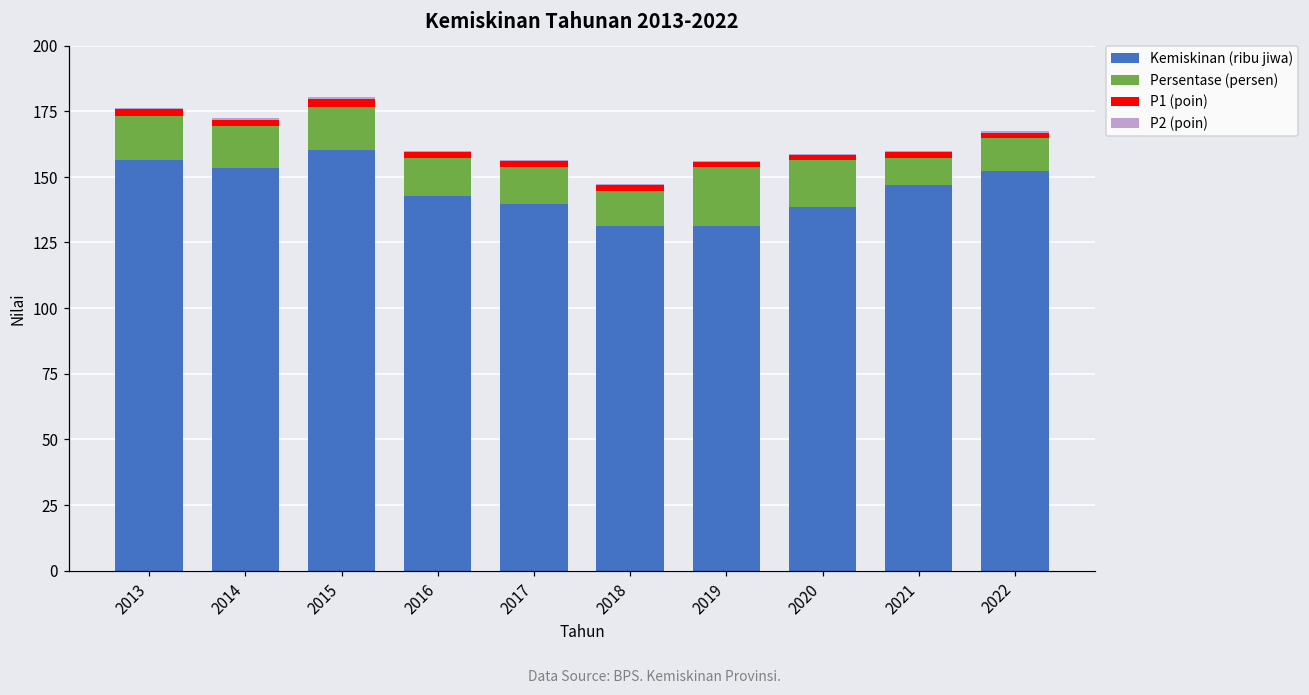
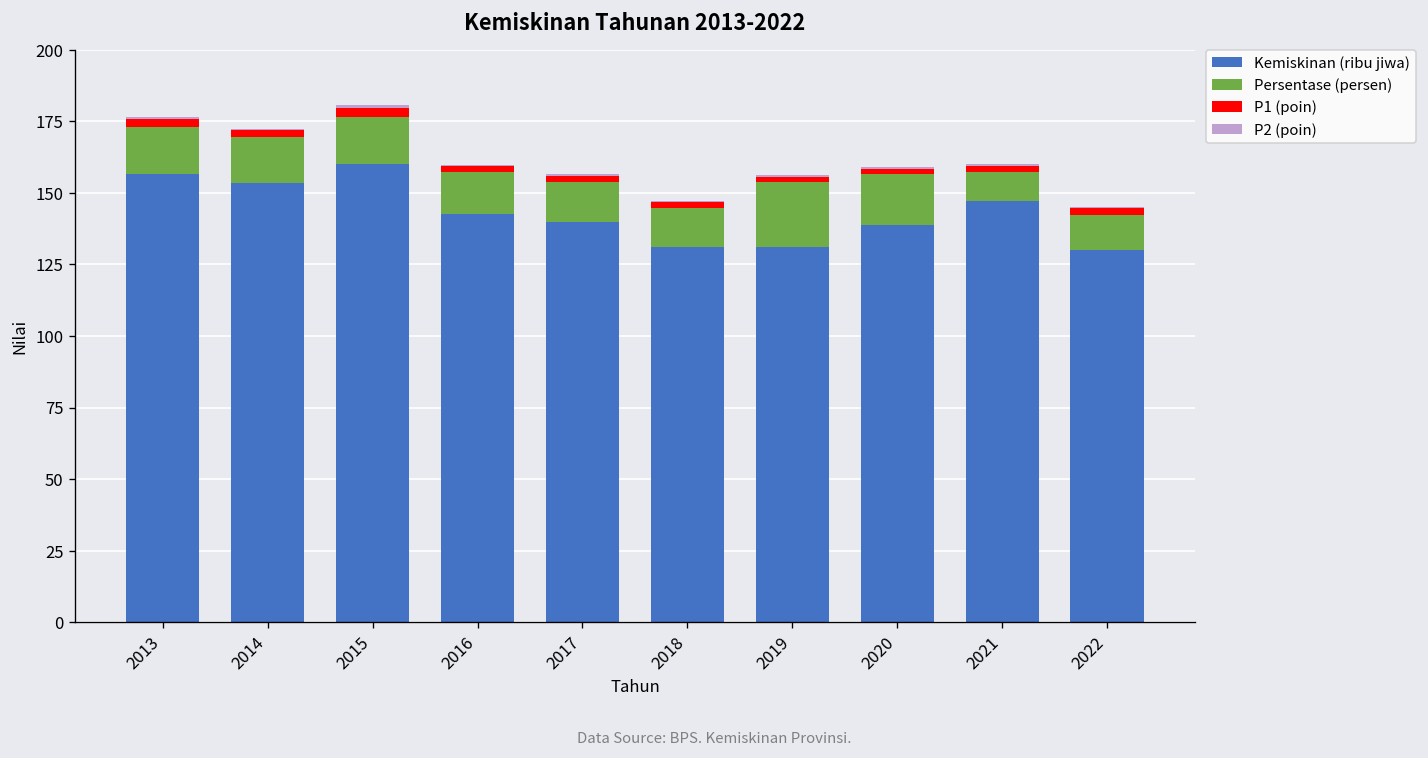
Kemiskinan (ribu jiwa), 2022: 152 -> 130
